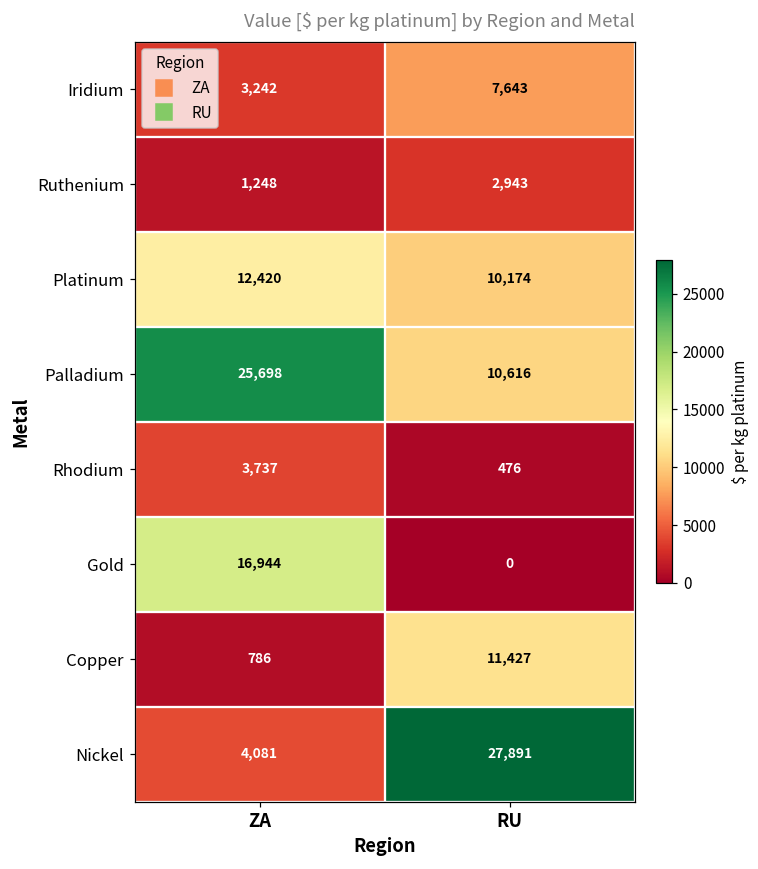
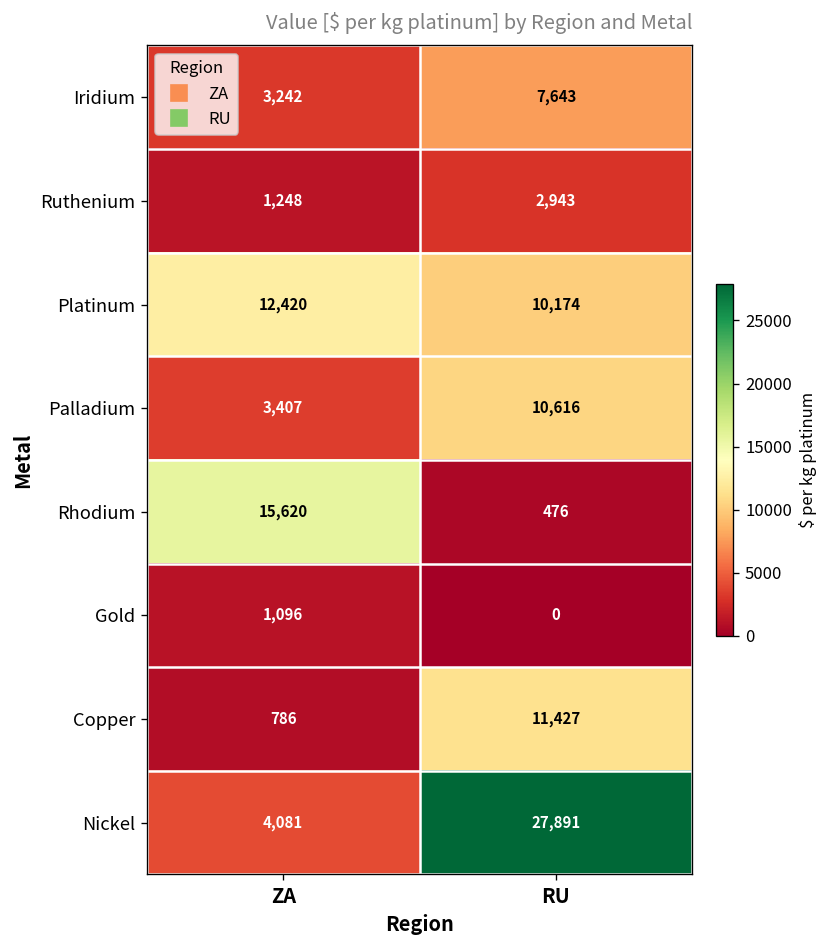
Palladium, ZA: 25,698 -> 3,407
Rhodium, ZA: 3,737 -> 15,620
Gold, ZA: 16,944 -> 1,096
